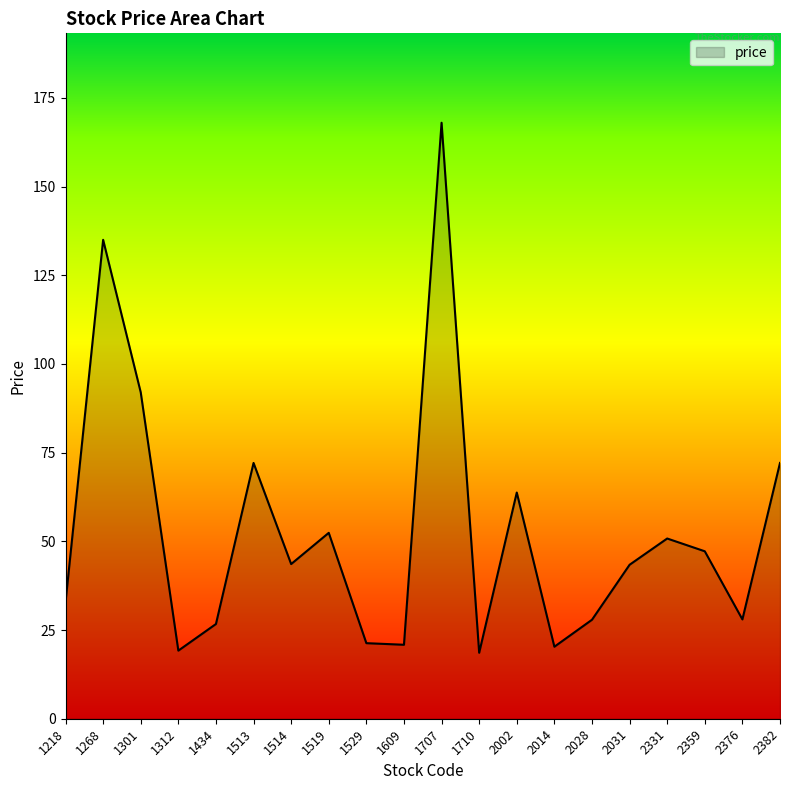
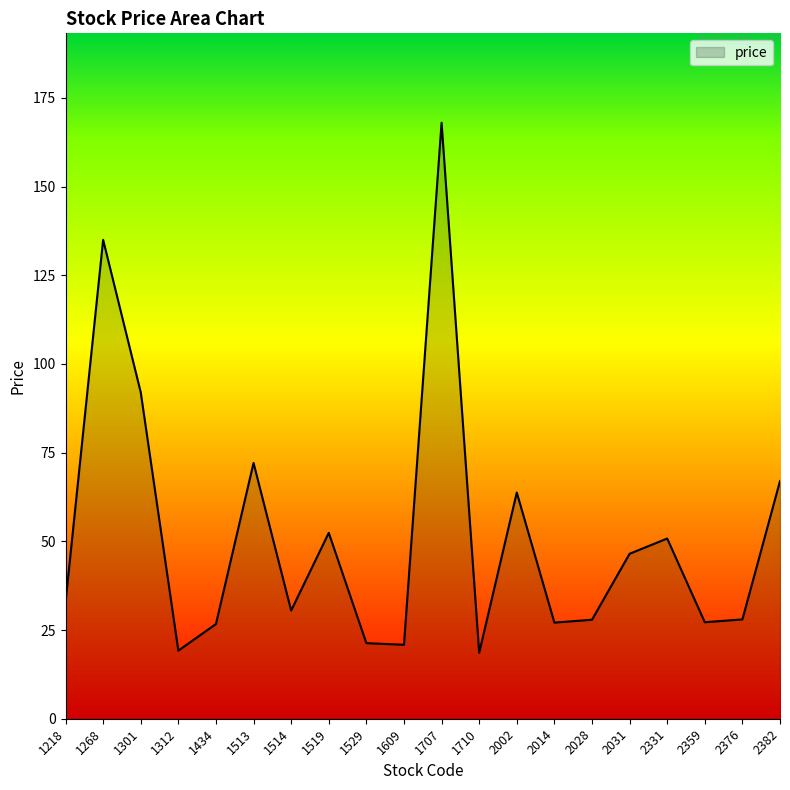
1514: 44 -> 31
2014: 20 -> 27
2031: 43 -> 47
2359: 47 -> 27
2382: 72 -> 67
